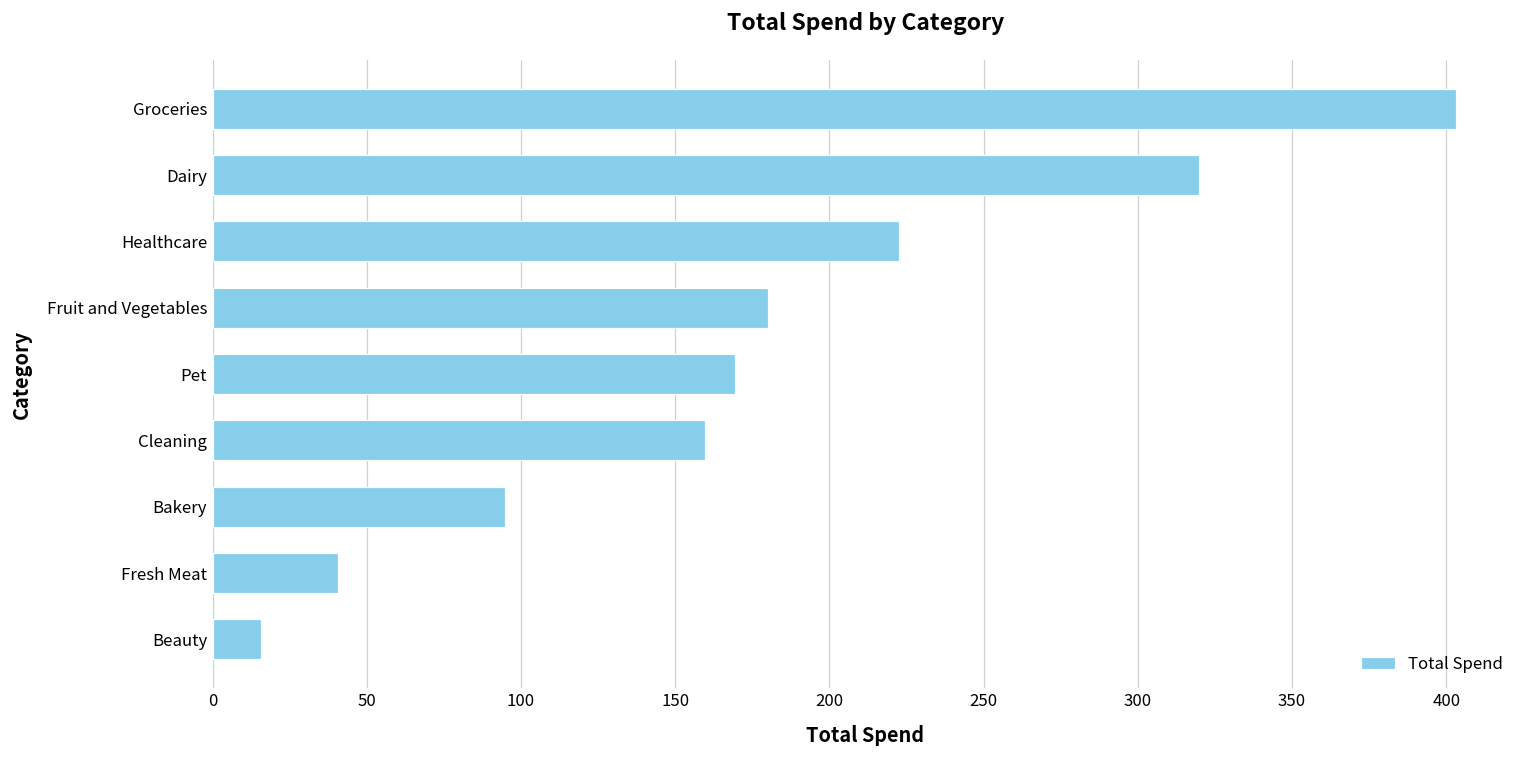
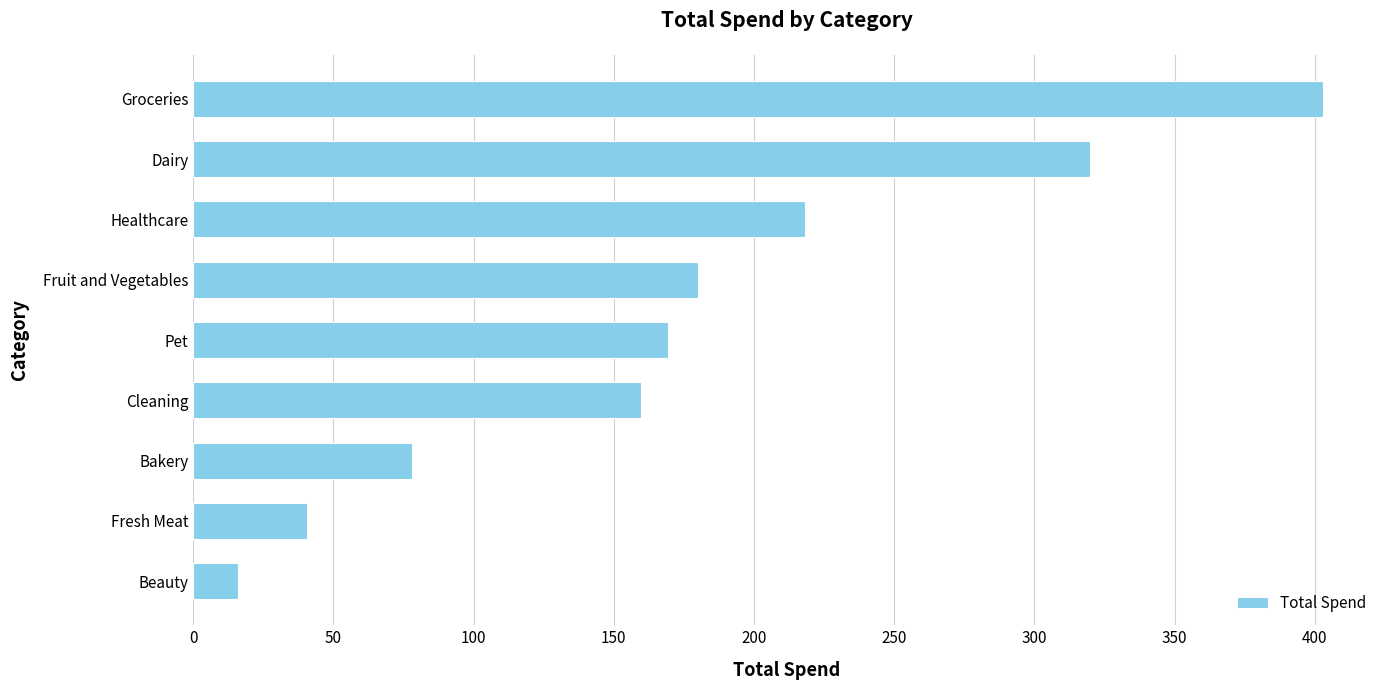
Healthcare: 223 -> 218
Bakery: 95 -> 78
